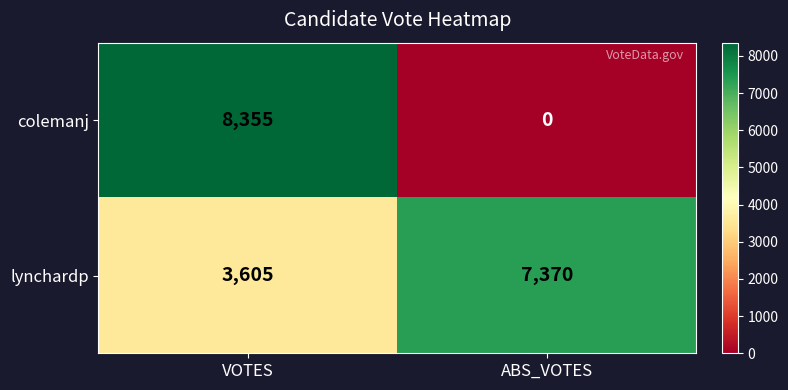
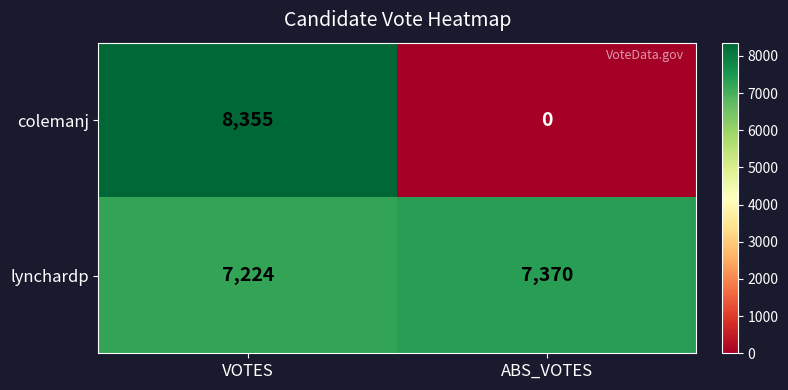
lynchardp, VOTES: 3,605 -> 7,224
